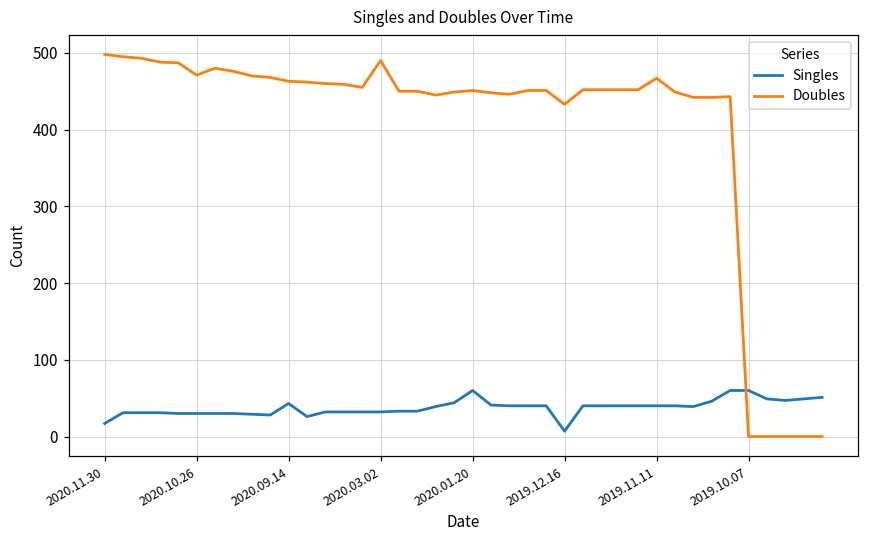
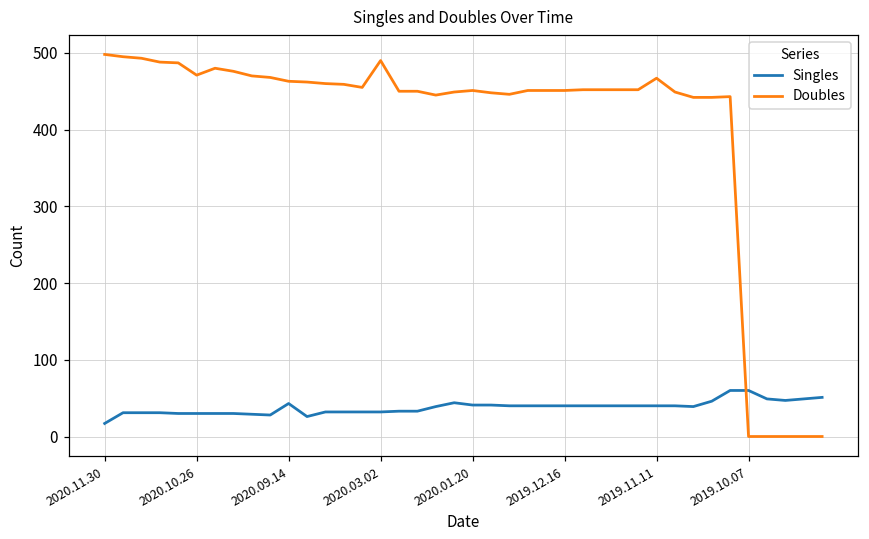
Singles, 2020.01.20: 60 -> 40
Singles, 2019.12.16: 10 -> 40
Doubles, 2019.12.16: 430 -> 450
